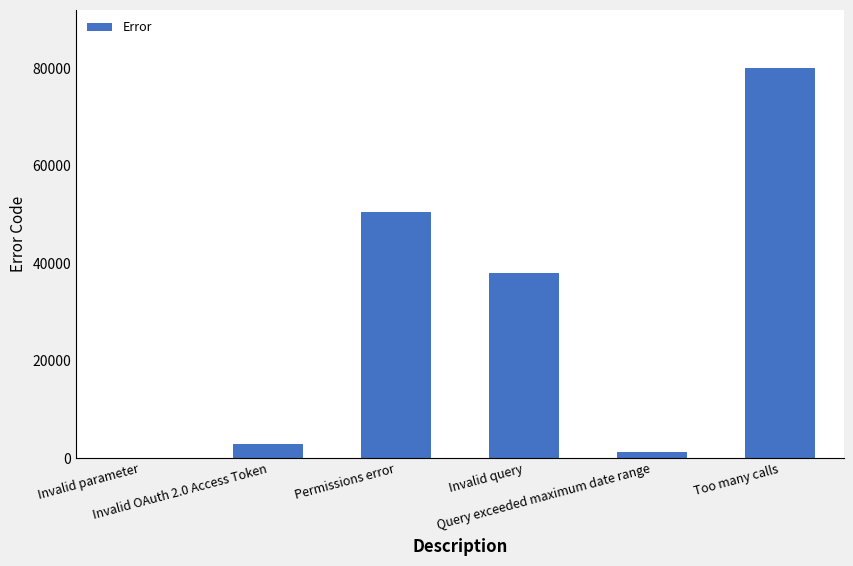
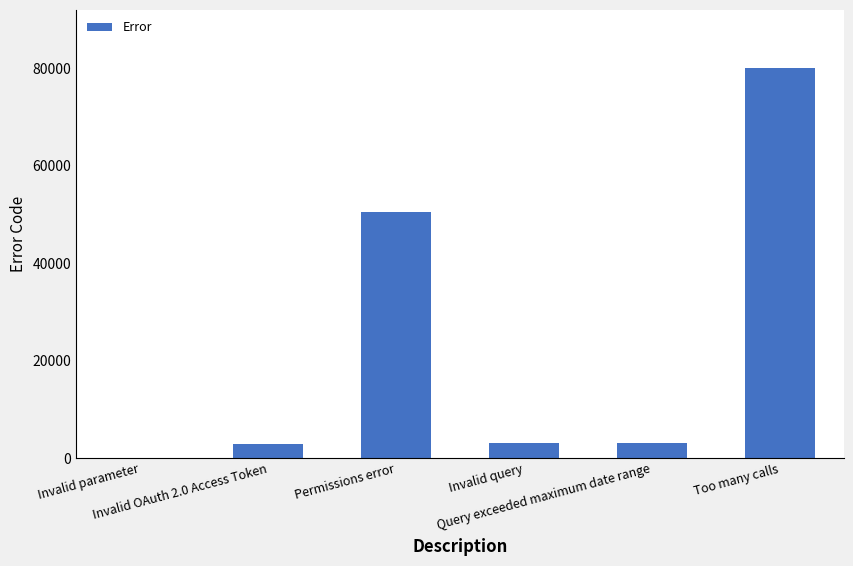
Invalid query: 38000 -> 3000
Query exceeded maximum date range: 1000 -> 3000
